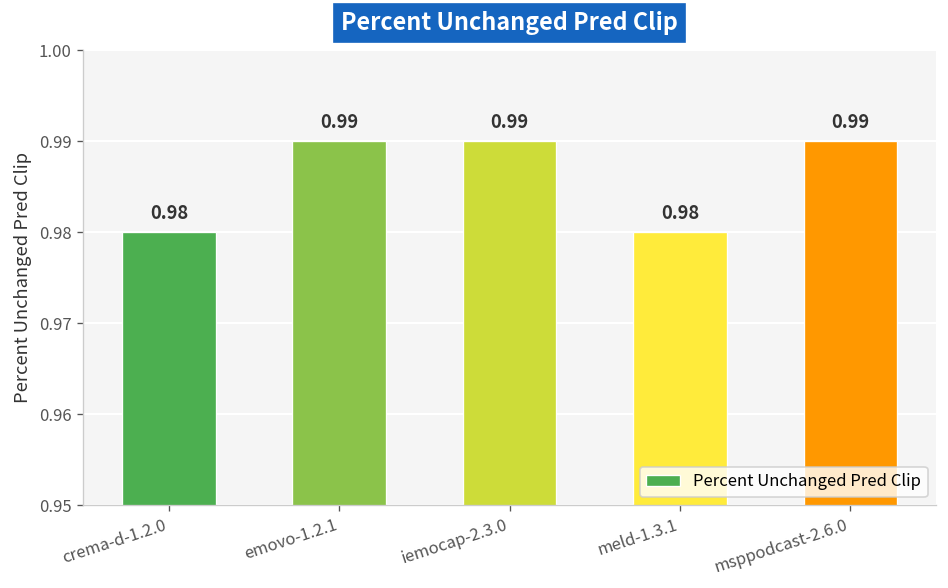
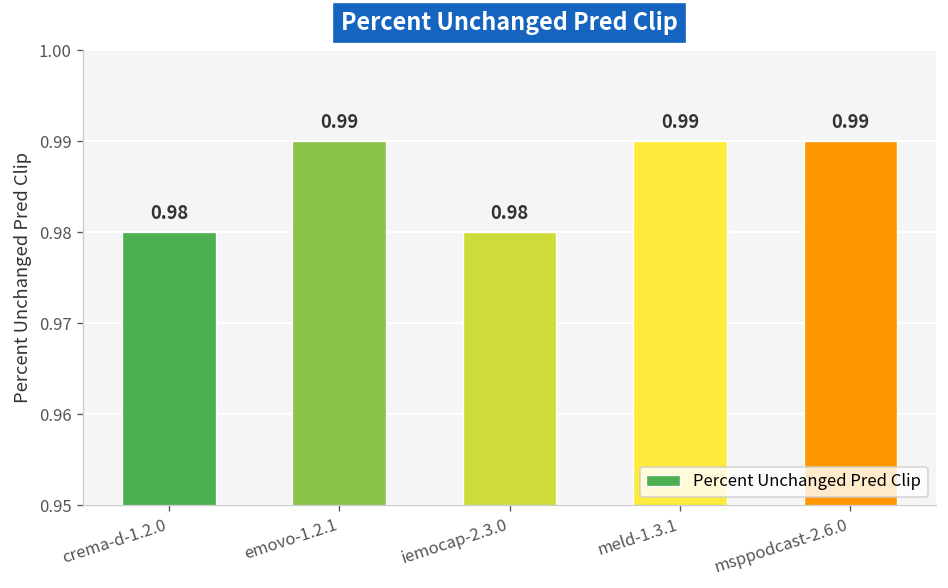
iemocap-2.3.0: 0.99 -> 0.98
meld-1.3.1: 0.98 -> 0.99
